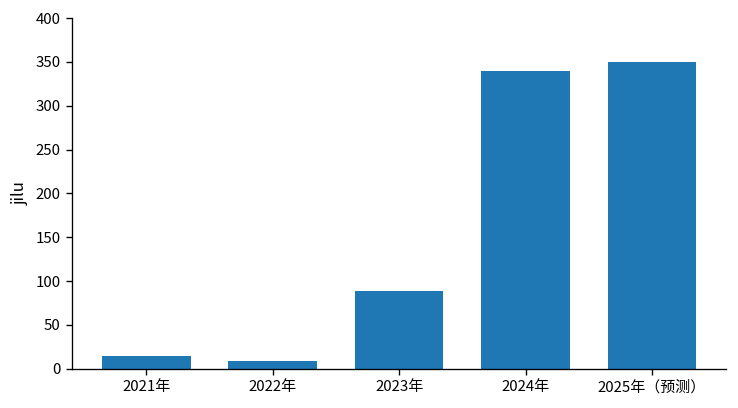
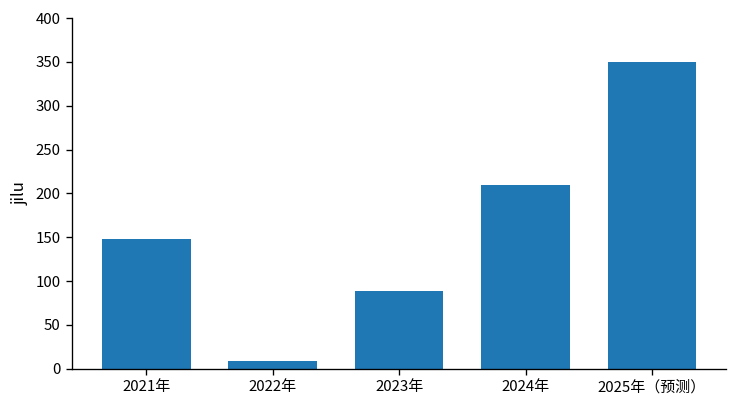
2021年: 20 -> 150
2024年: 340 -> 210
